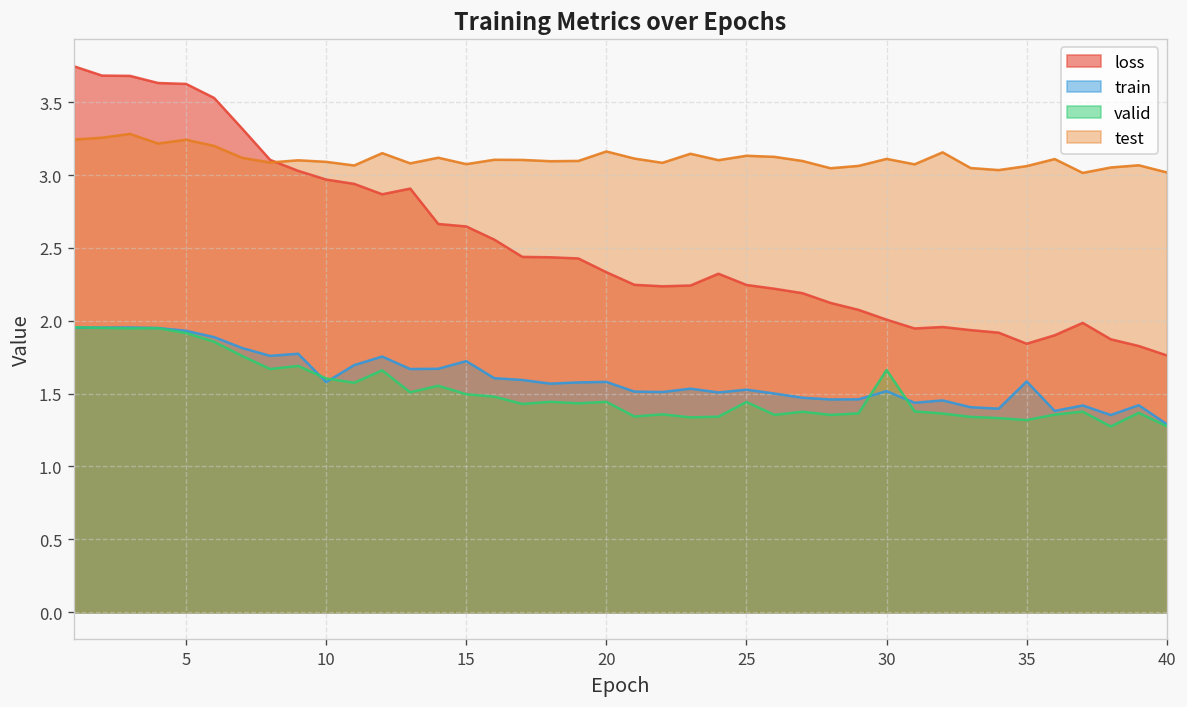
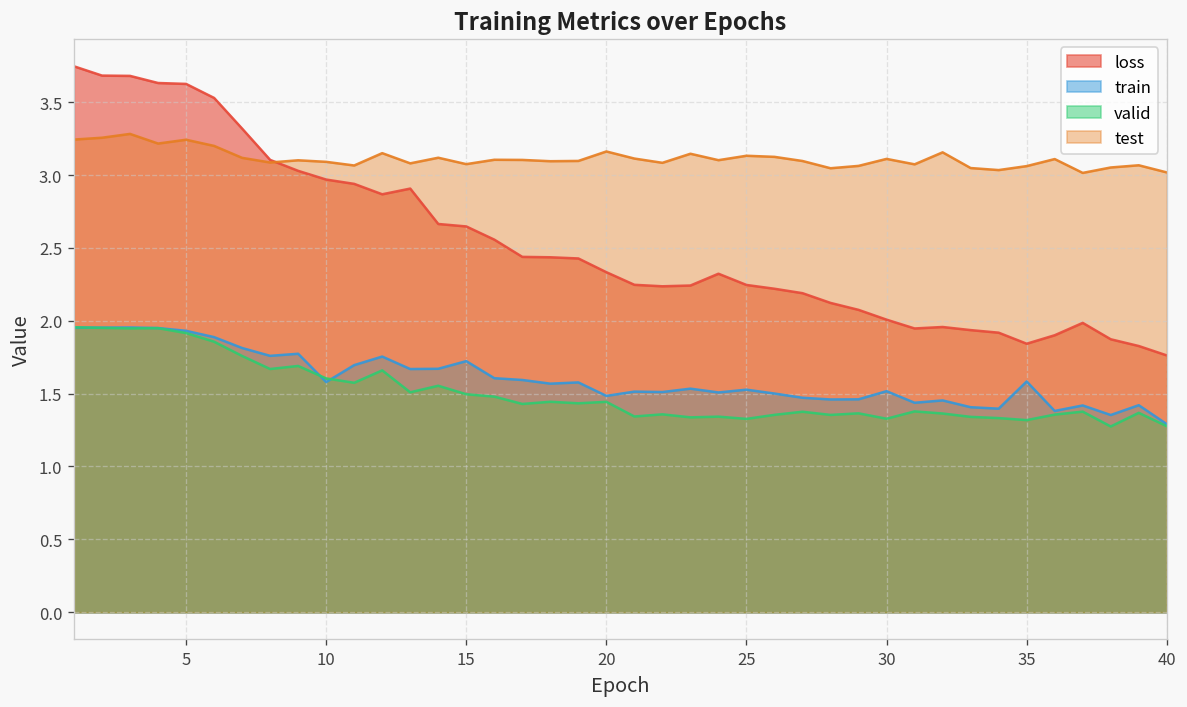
train, 20: 1.58 -> 1.48
valid, 25: 1.44 -> 1.33
valid, 30: 1.66 -> 1.33
